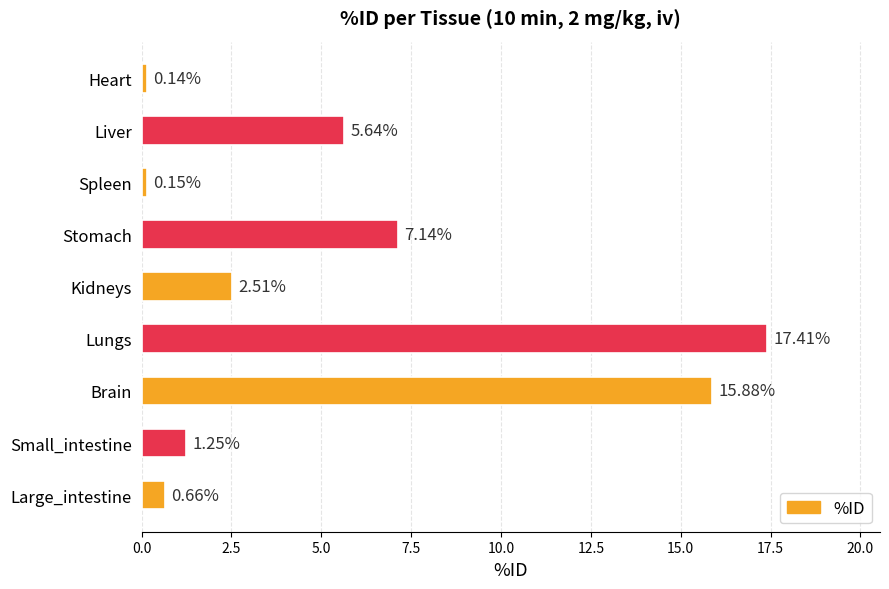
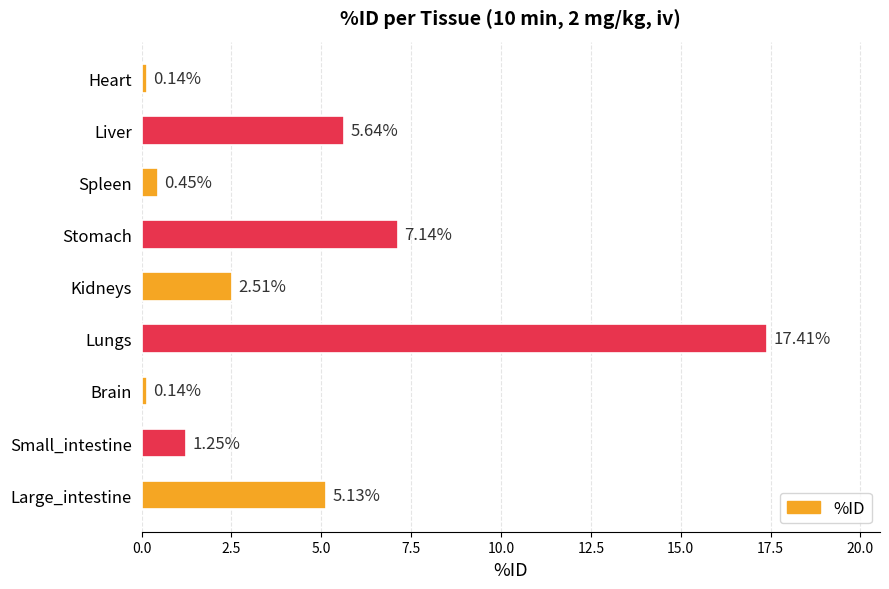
Spleen: 0.15% -> 0.45%
Brain: 15.88% -> 0.14%
Large_intestine: 0.66% -> 5.13%
